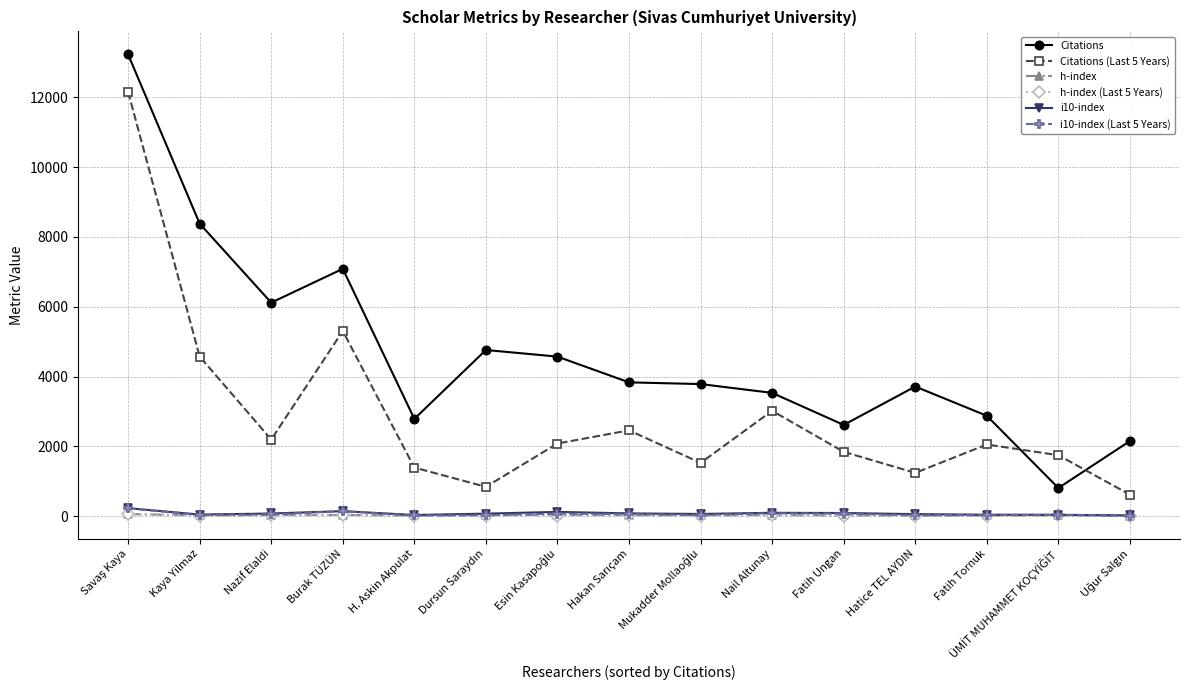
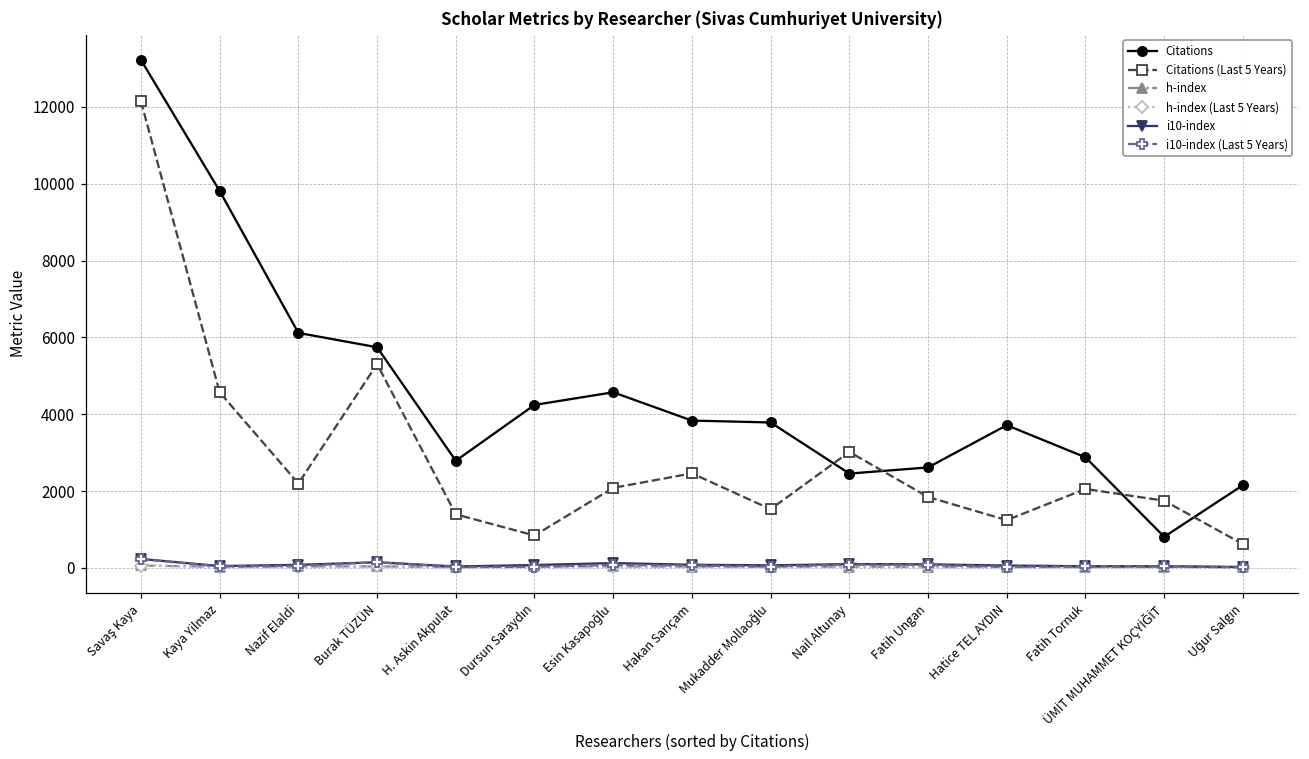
Citations, Kaya Yilmaz: 8400 -> 9800
Citations, Burak TÜZÜN: 7100 -> 5700
Citations, Dursun Saraydın: 4800 -> 4200
Citations, Nail Altunay: 3500 -> 2500
